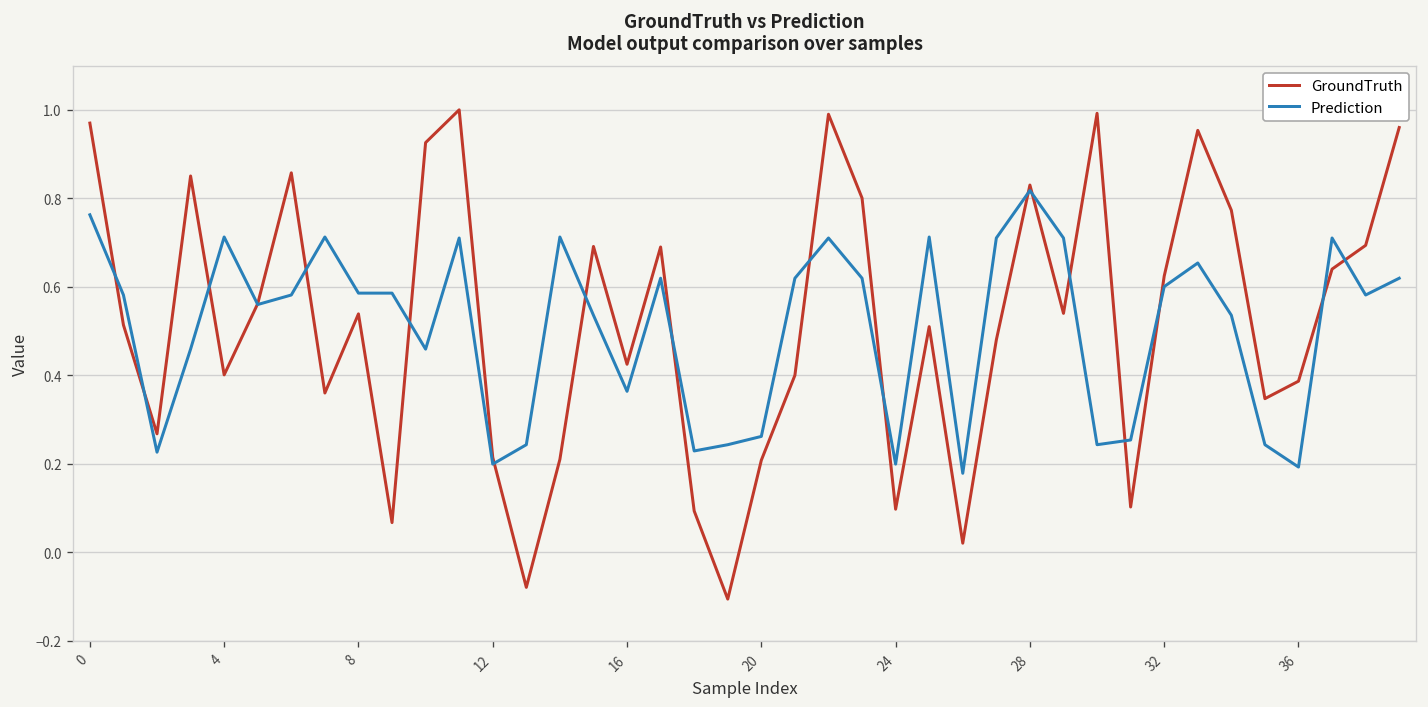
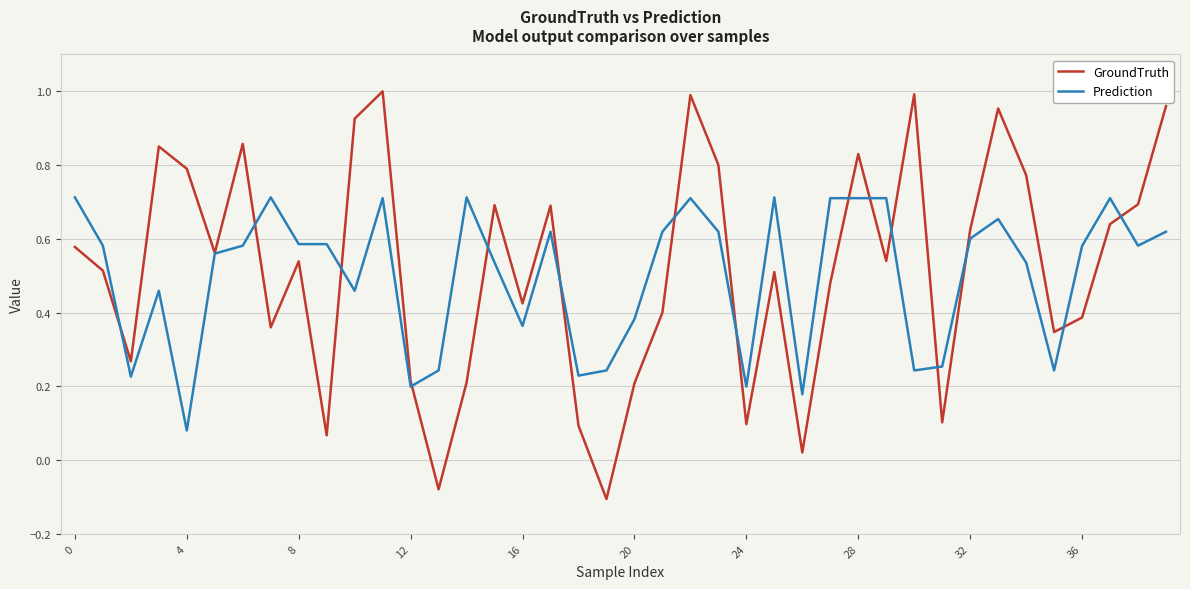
GroundTruth, 0: 0.97 -> 0.58
Prediction, 0: 0.76 -> 0.71
GroundTruth, 4: 0.40 -> 0.79
Prediction, 4: 0.71 -> 0.08
Prediction, 20: 0.26 -> 0.38
Prediction, 28: 0.82 -> 0.71
Prediction, 36: 0.19 -> 0.58
